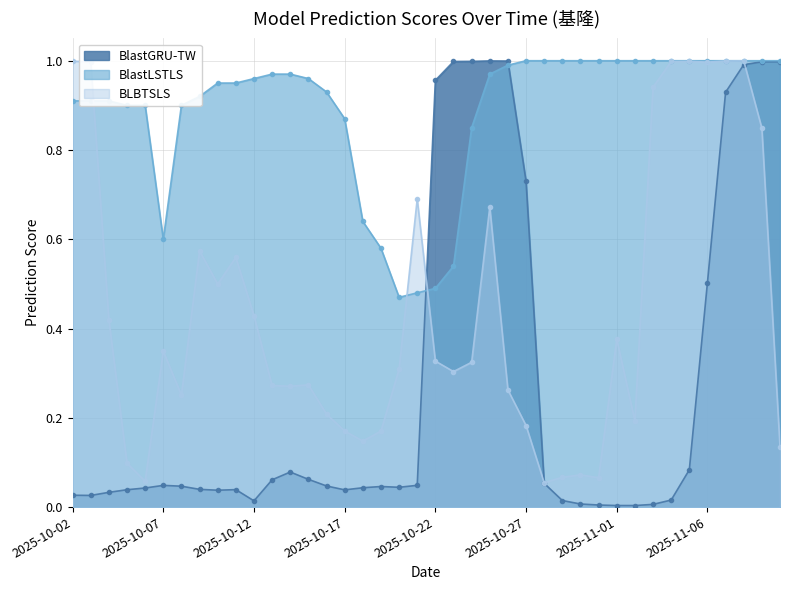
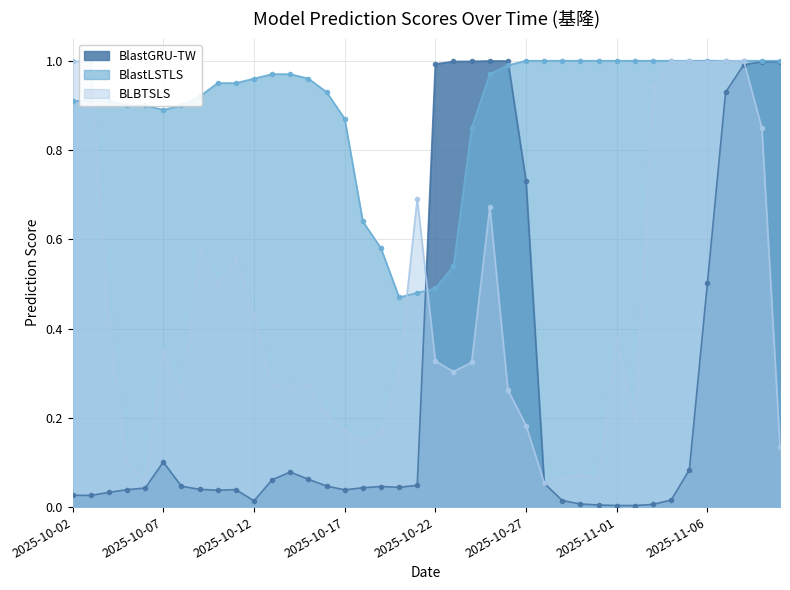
BlastGRU-TW, 2025-10-07: 0.05 -> 0.10
BlastLSTLS, 2025-10-07: 0.60 -> 0.89
BlastGRU-TW, 2025-10-22: 0.96 -> 0.99
